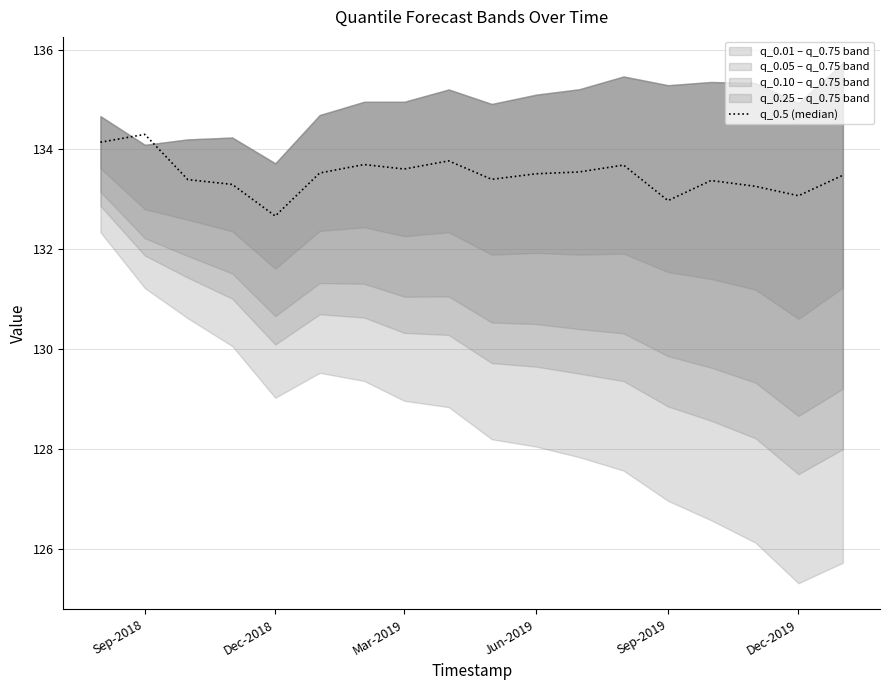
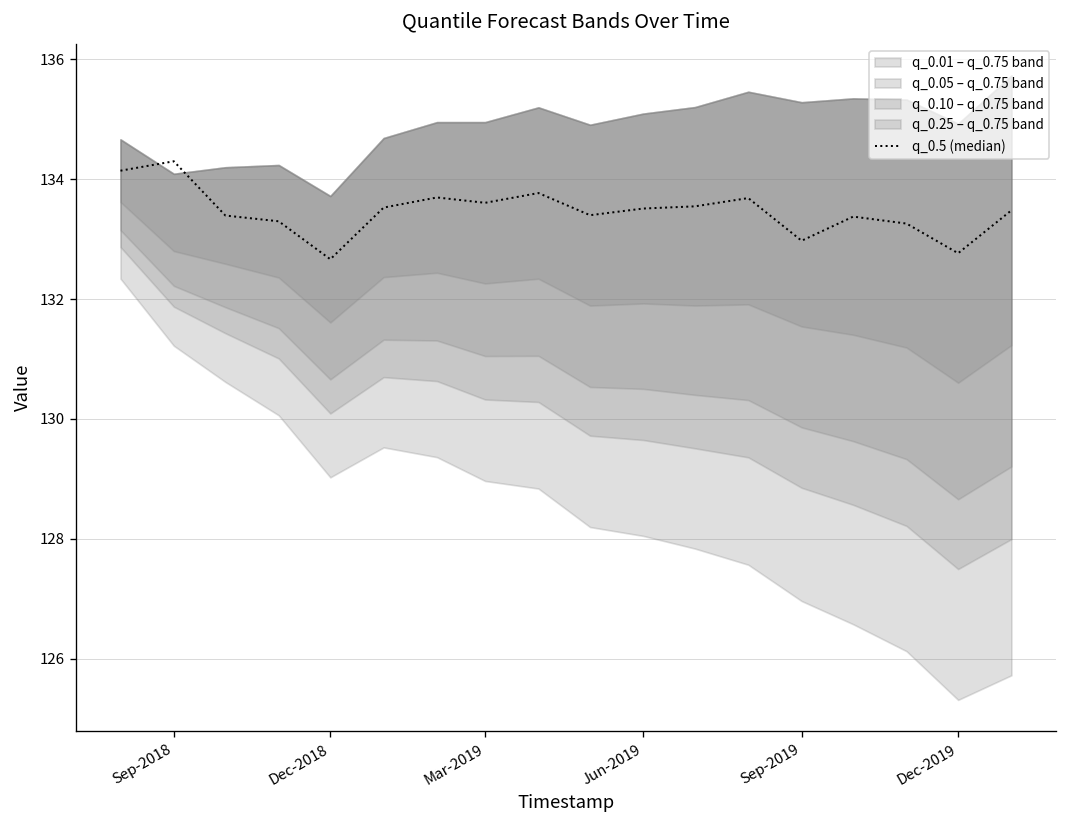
q_0.5 (median), Dec-2019: 133.1 -> 132.8
